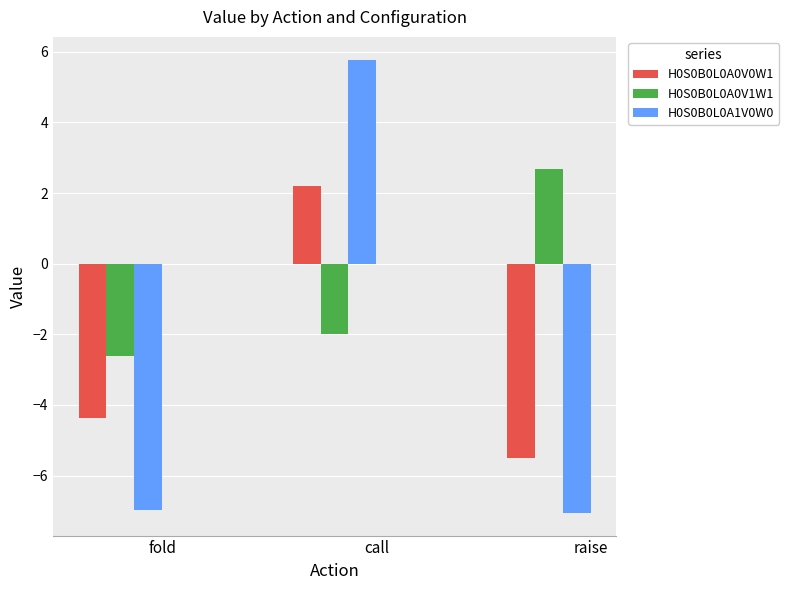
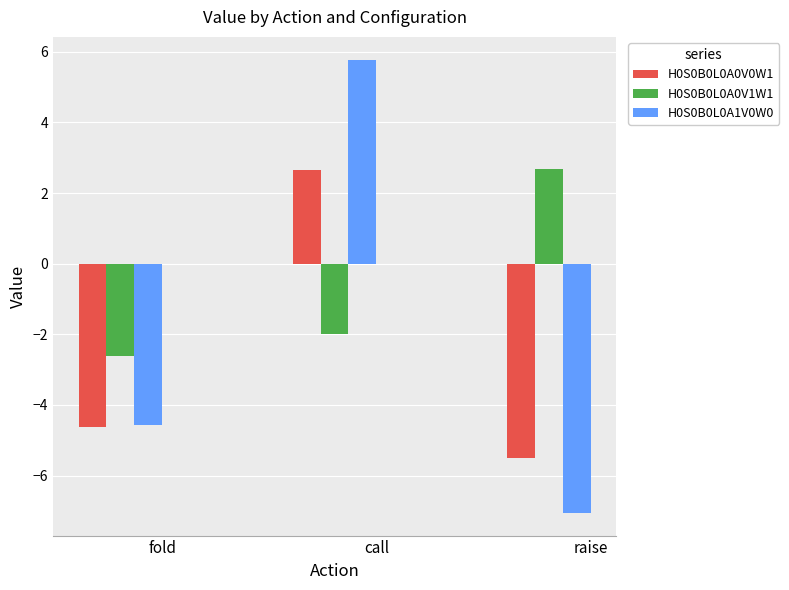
H0S0B0L0A0V0W1, fold: -4.4 -> -4.6
H0S0B0L0A1V0W0, fold: -7.0 -> -4.6
H0S0B0L0A0V0W1, call: 2.2 -> 2.6
